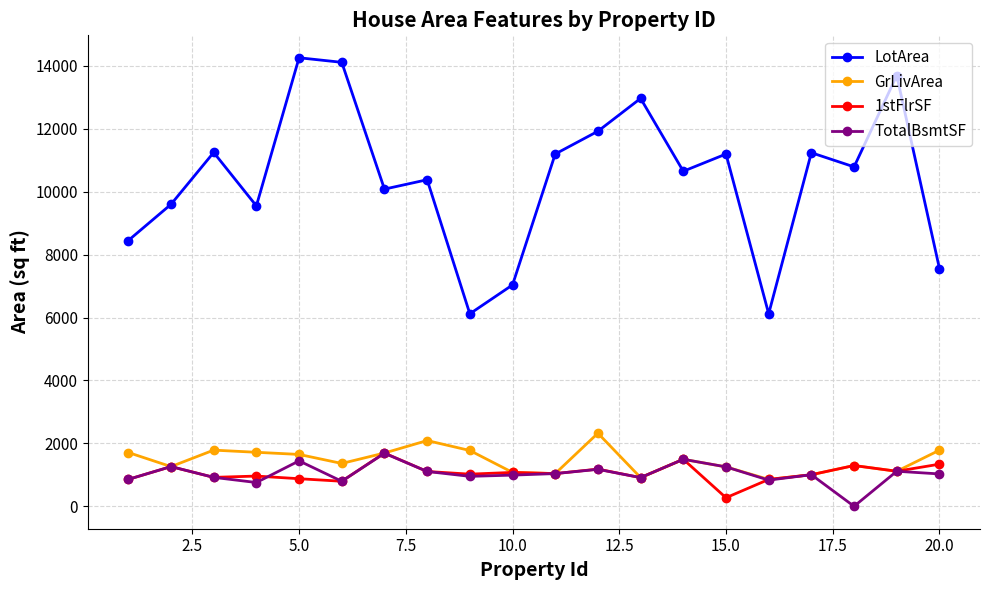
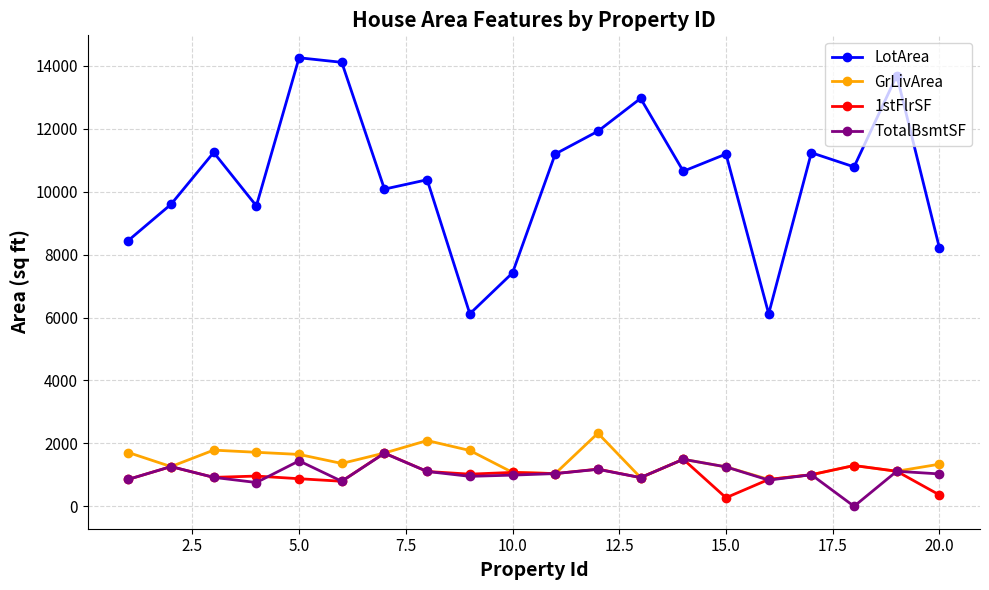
LotArea, 10.0: 7000 -> 7400
LotArea, 20.0: 7600 -> 8200
GrLivArea, 20.0: 1800 -> 1300
1stFlrSF, 20.0: 1300 -> 400
